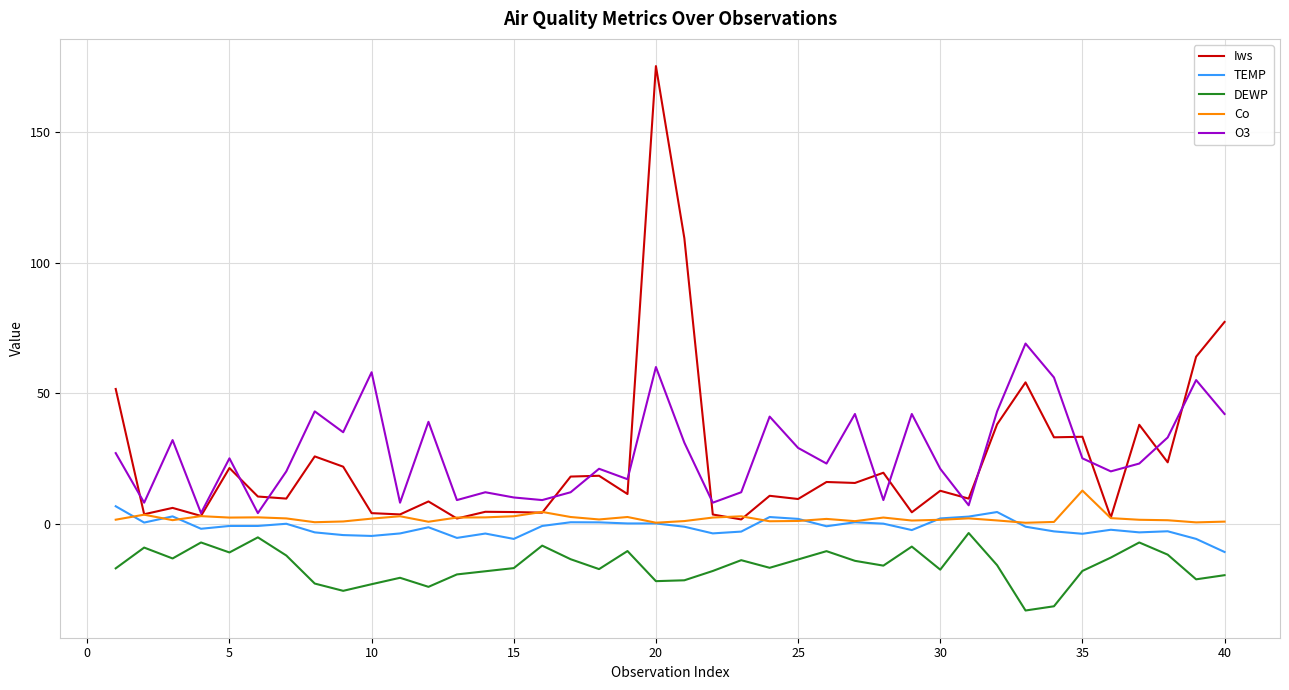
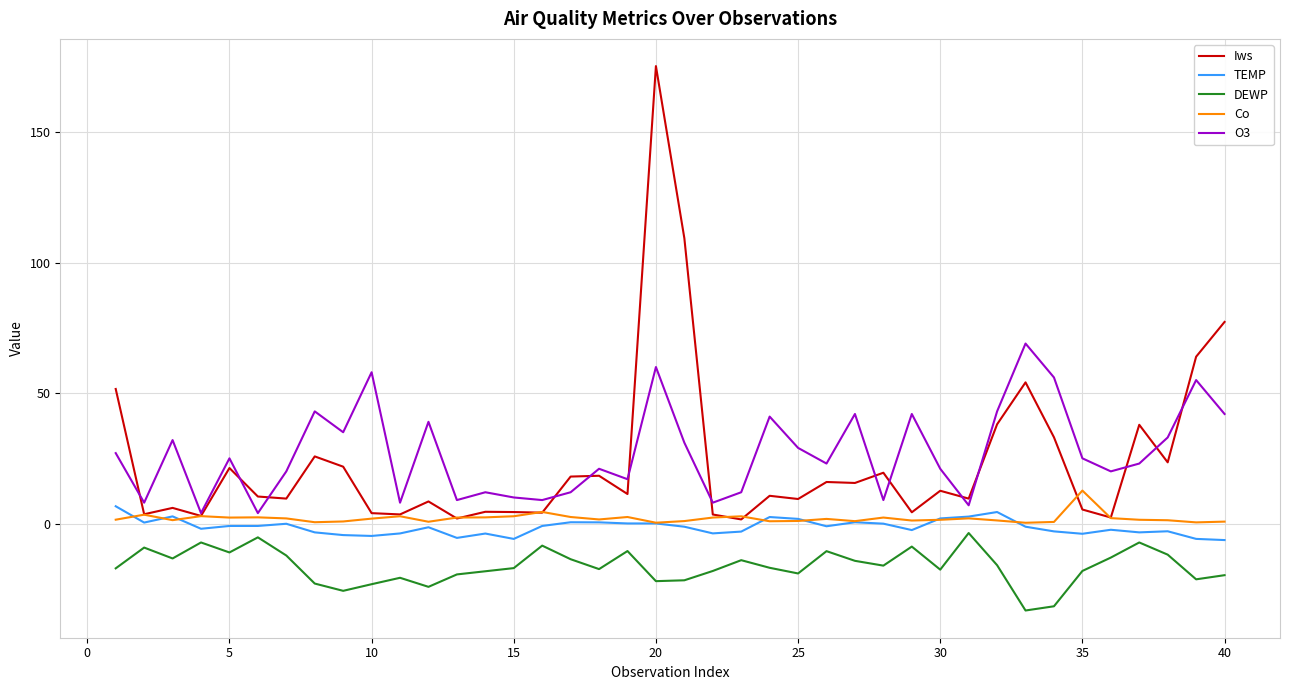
DEWP, 25: -14 -> -19
Iws, 35: 33 -> 5
TEMP, 40: -11 -> -6
